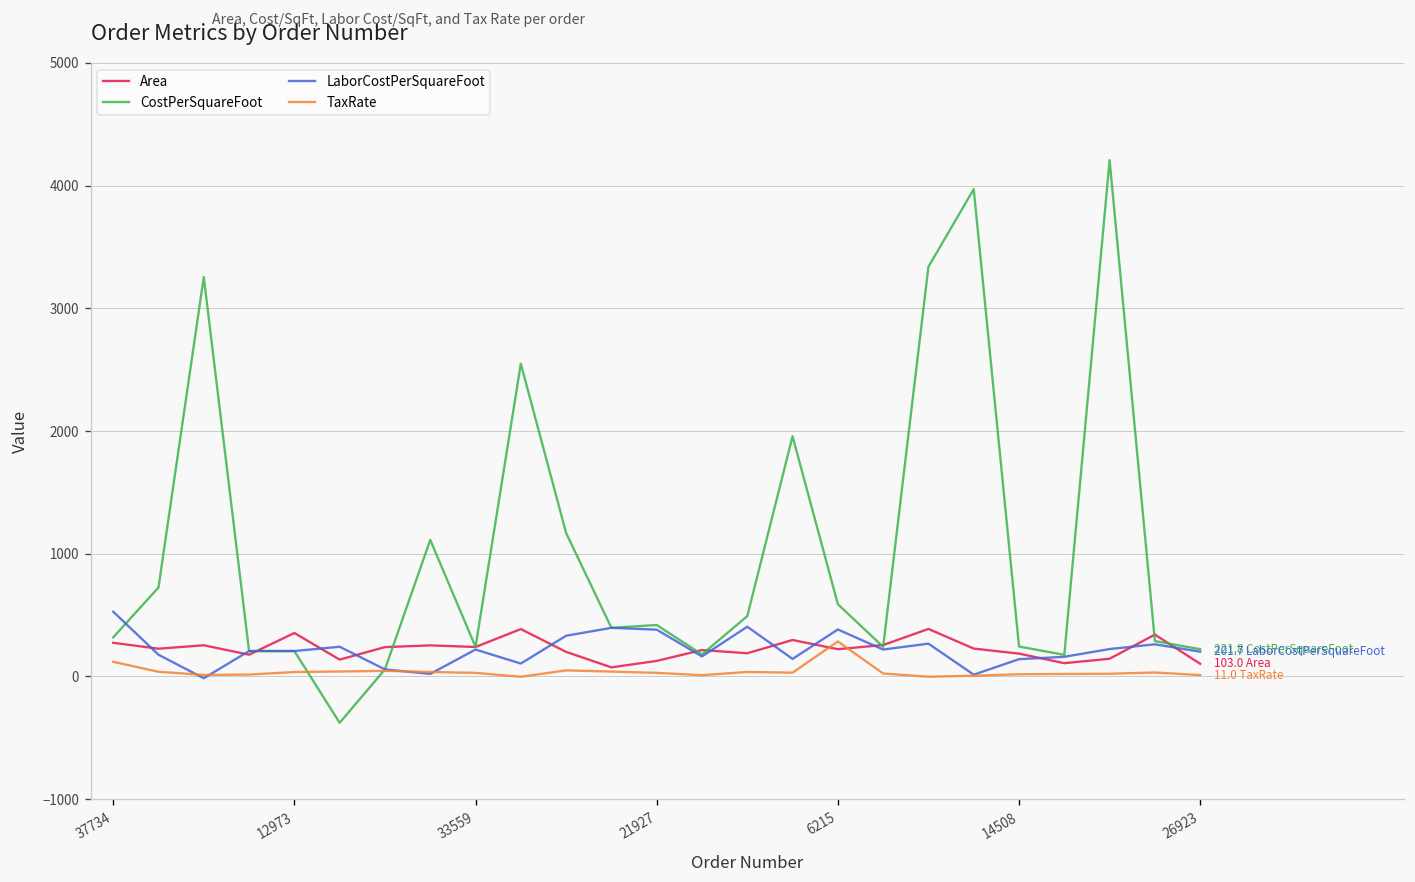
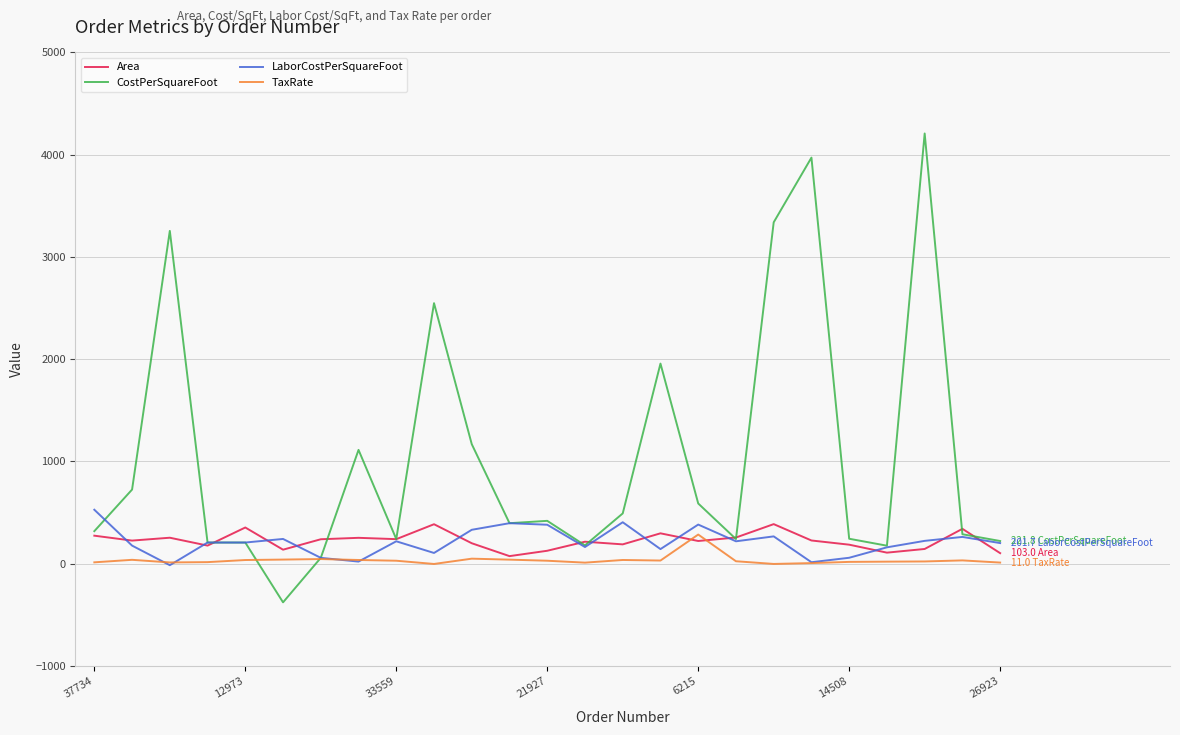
TaxRate, 37734: 120 -> 10
LaborCostPerSquareFoot, 14508: 140 -> 60
